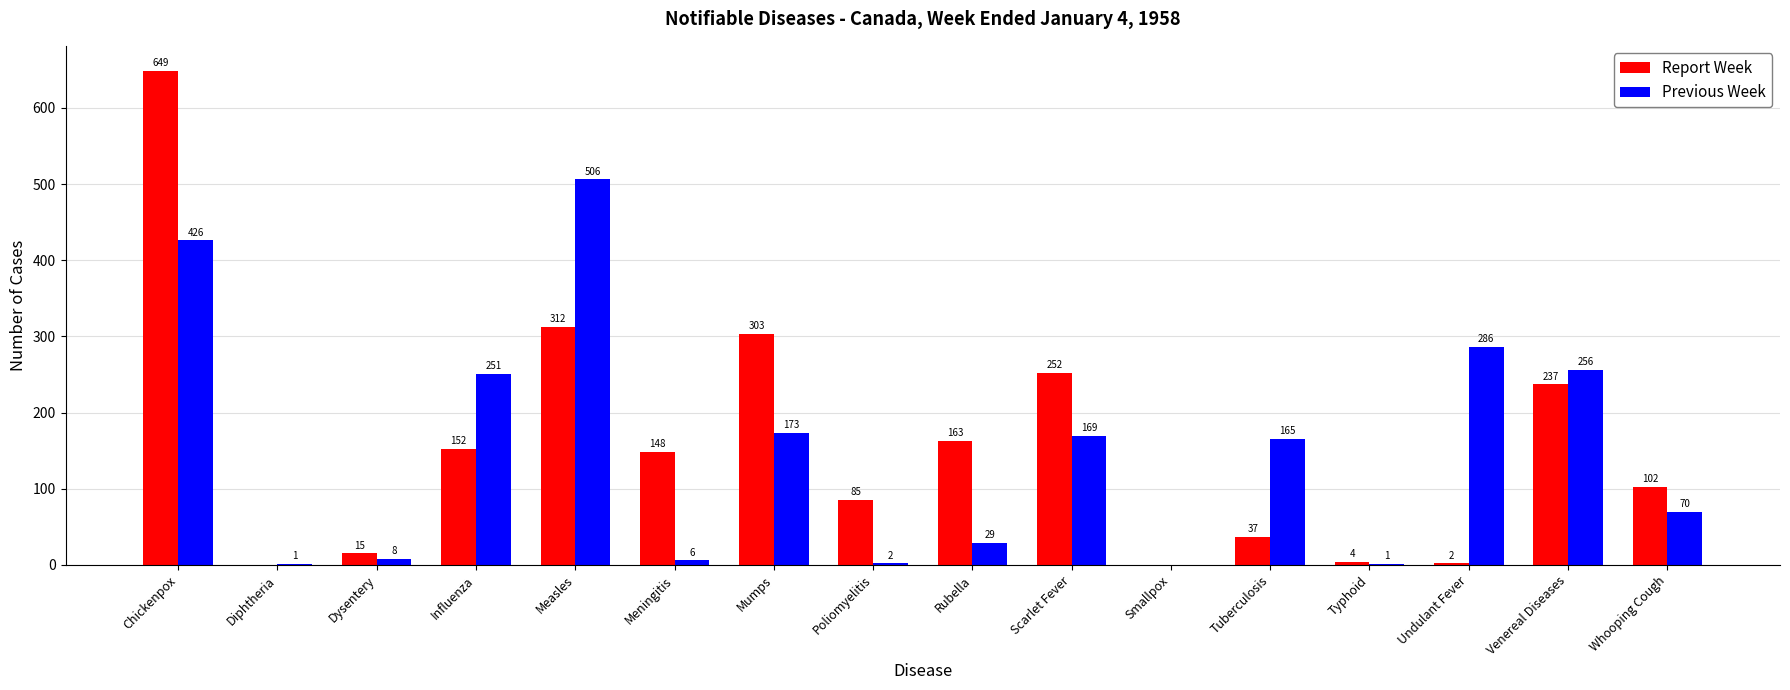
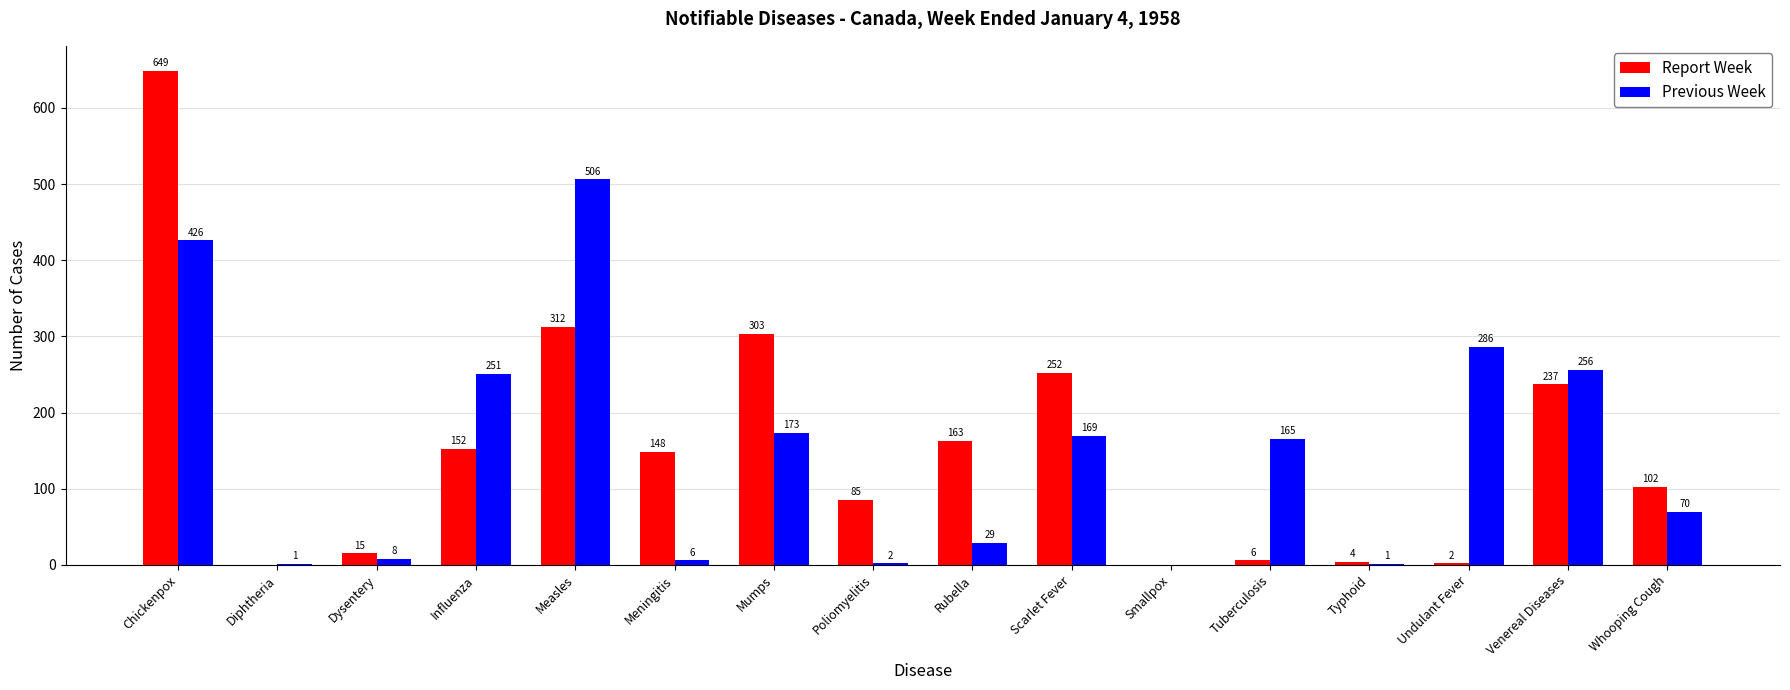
Report Week, Tuberculosis: 37 -> 6
